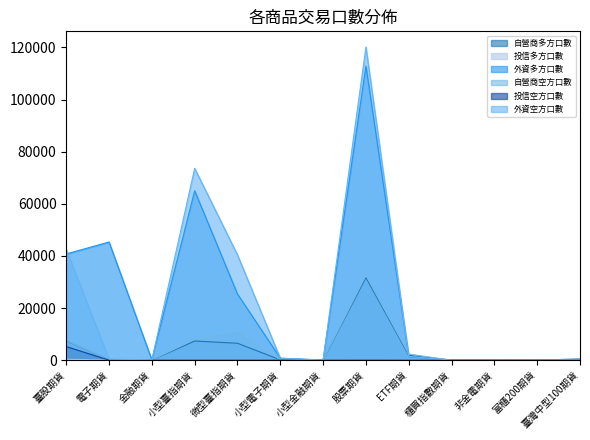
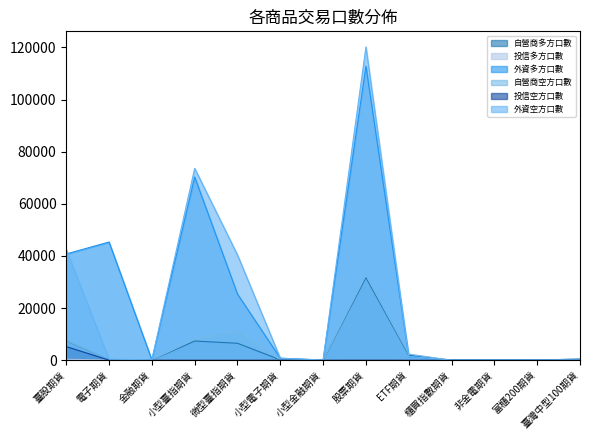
外資多方口數, 小型臺指期貨: 65000 -> 70000
